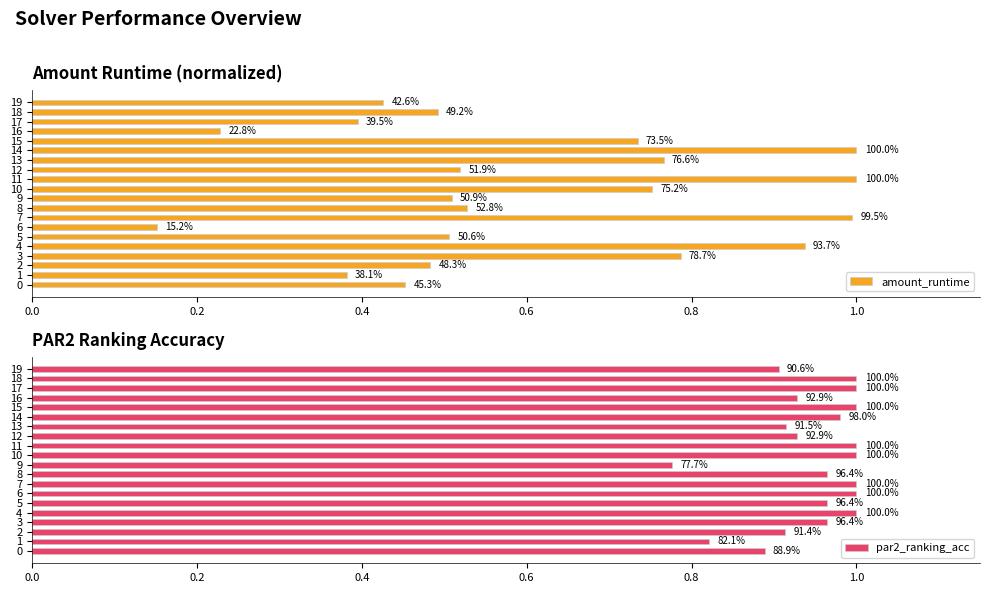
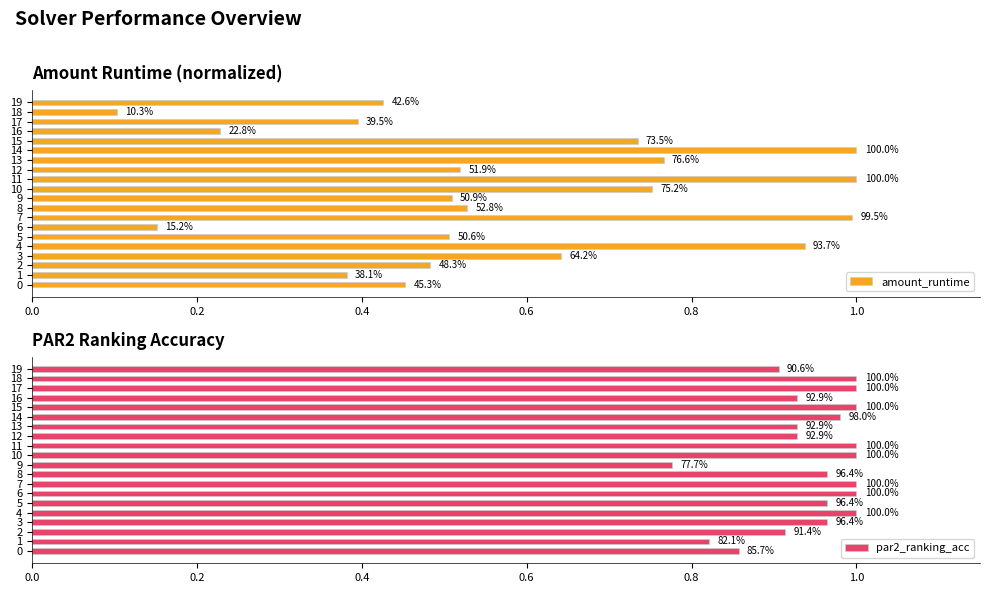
Amount Runtime (normalized), 18: 49.2% -> 10.3%
Amount Runtime (normalized), 3: 78.7% -> 64.2%
PAR2 Ranking Accuracy, 13: 91.5% -> 92.9%
PAR2 Ranking Accuracy, 0: 88.9% -> 85.7%
